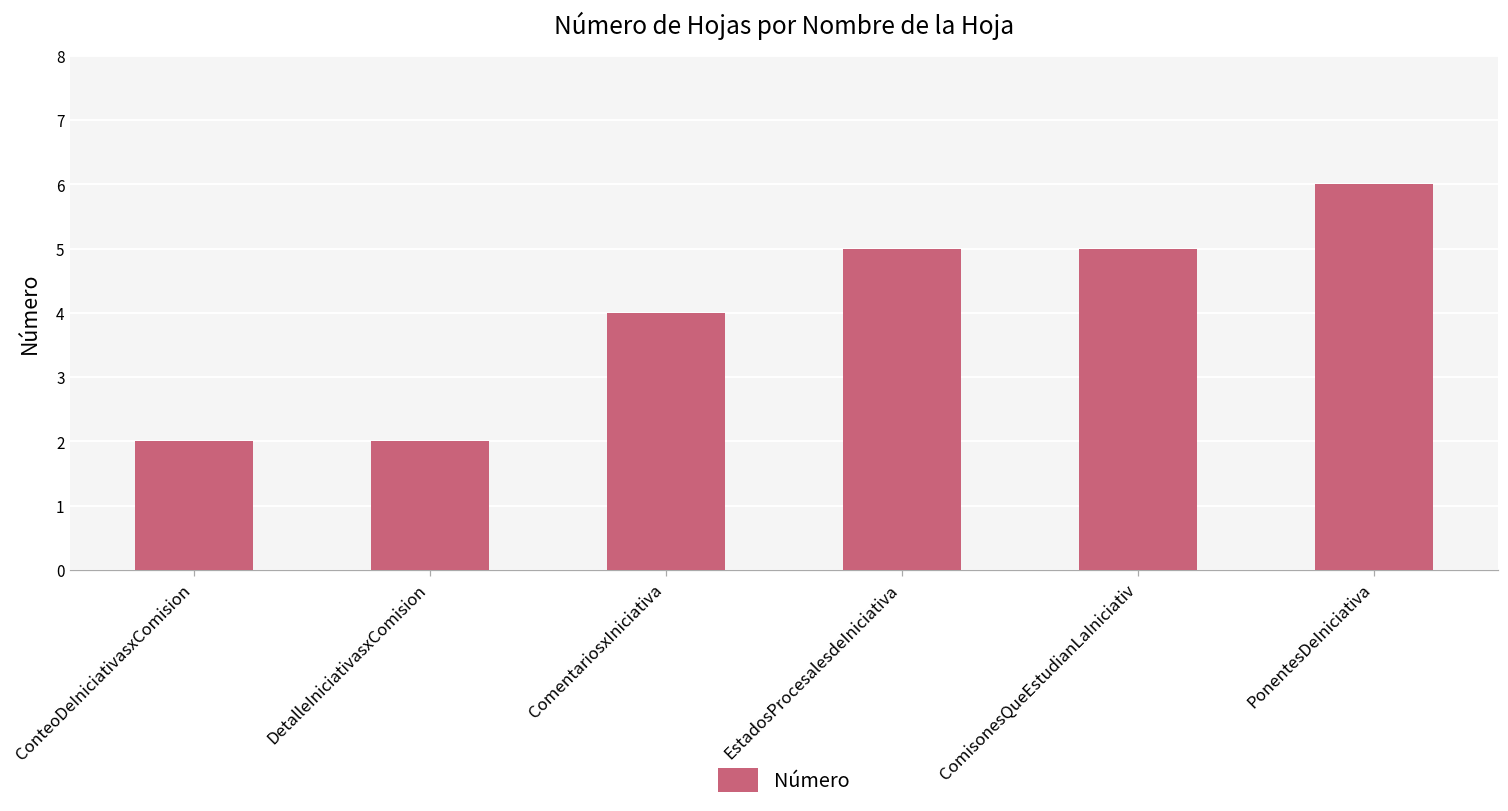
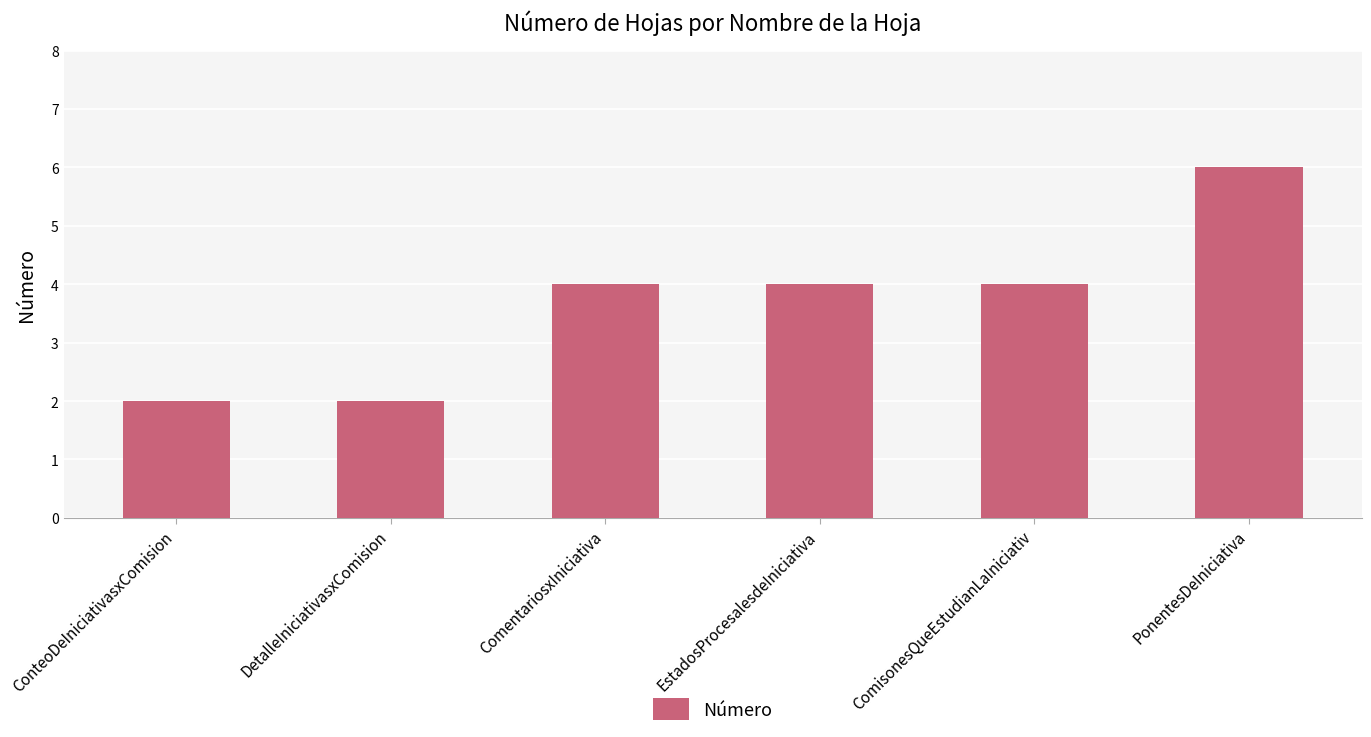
EstadosProcesalesdeIniciativa: 5 -> 4
ComisonesQueEstudianLaIniciativ: 5 -> 4
